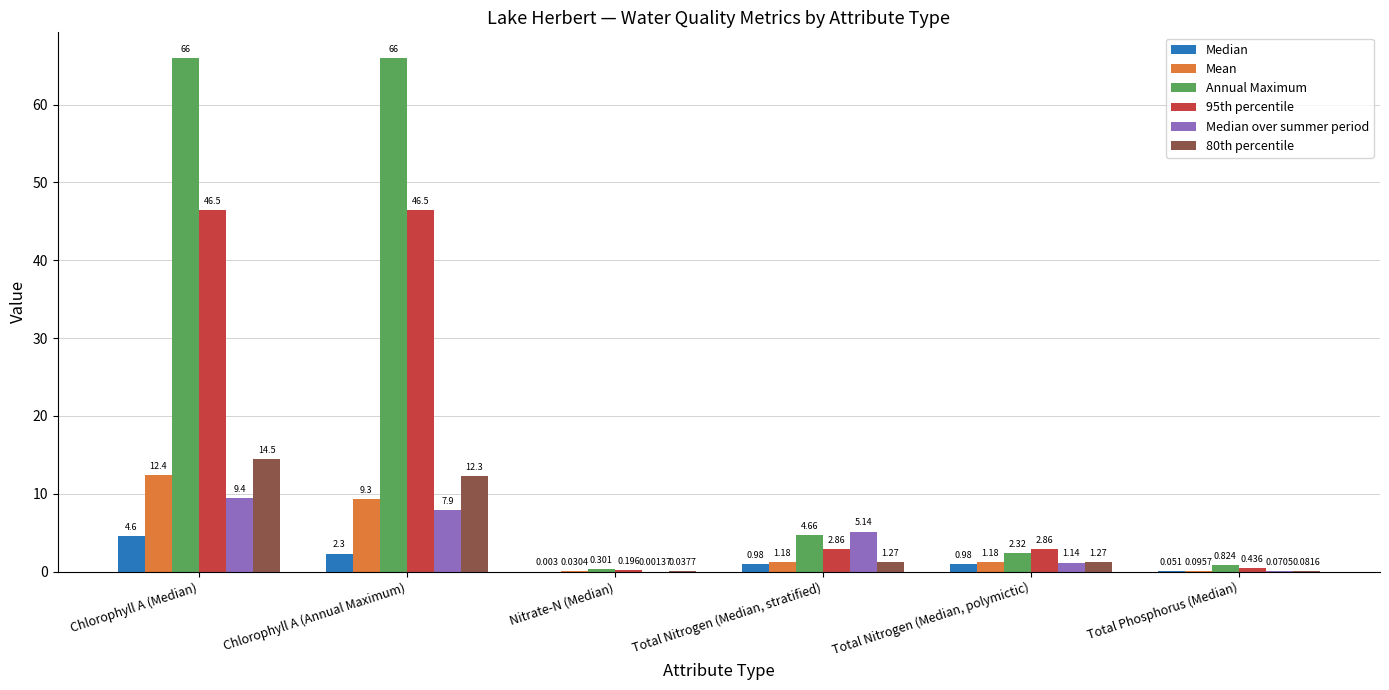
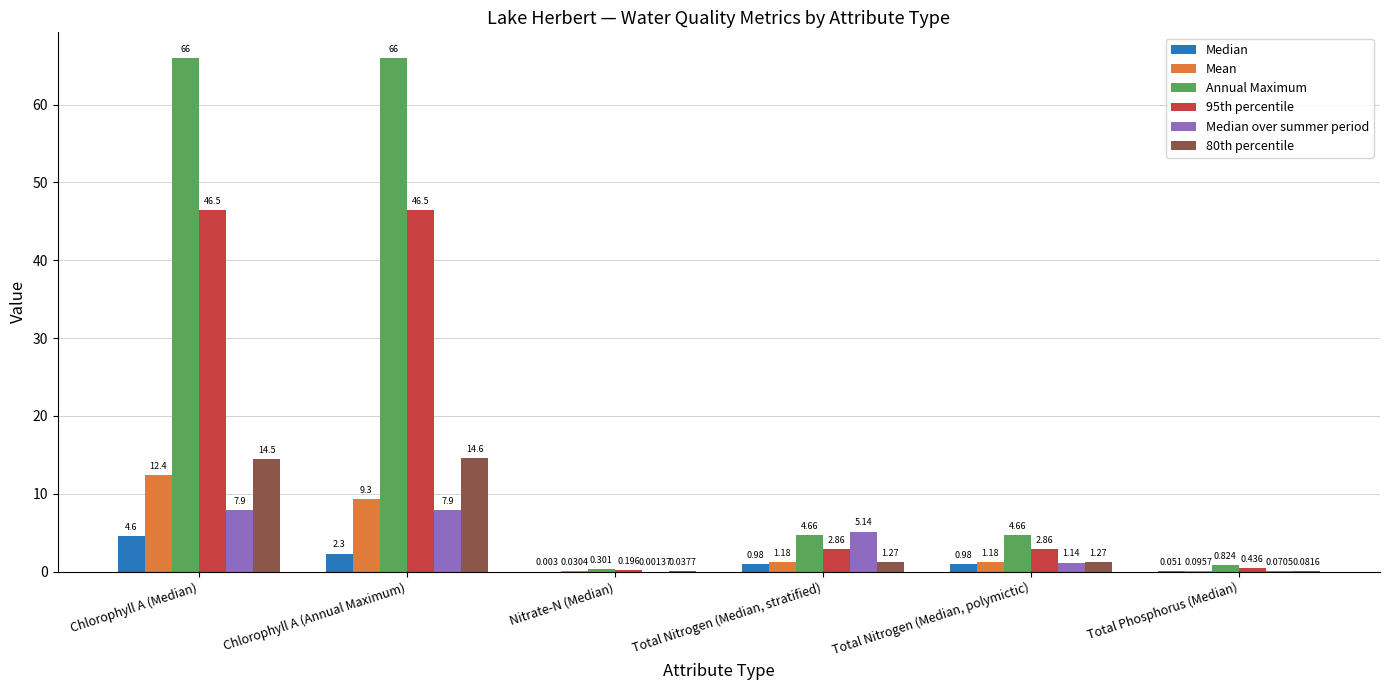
Median over summer period, Chlorophyll A (Median): 9.4 -> 7.9
80th percentile, Chlorophyll A (Annual Maximum): 12.3 -> 14.6
Annual Maximum, Total Nitrogen (Median, polymictic): 2.32 -> 4.66
